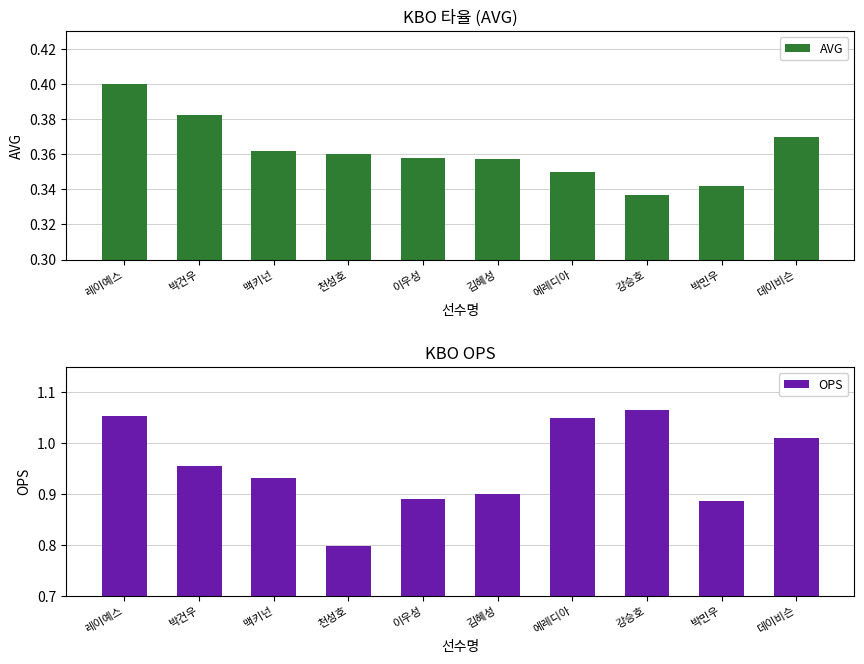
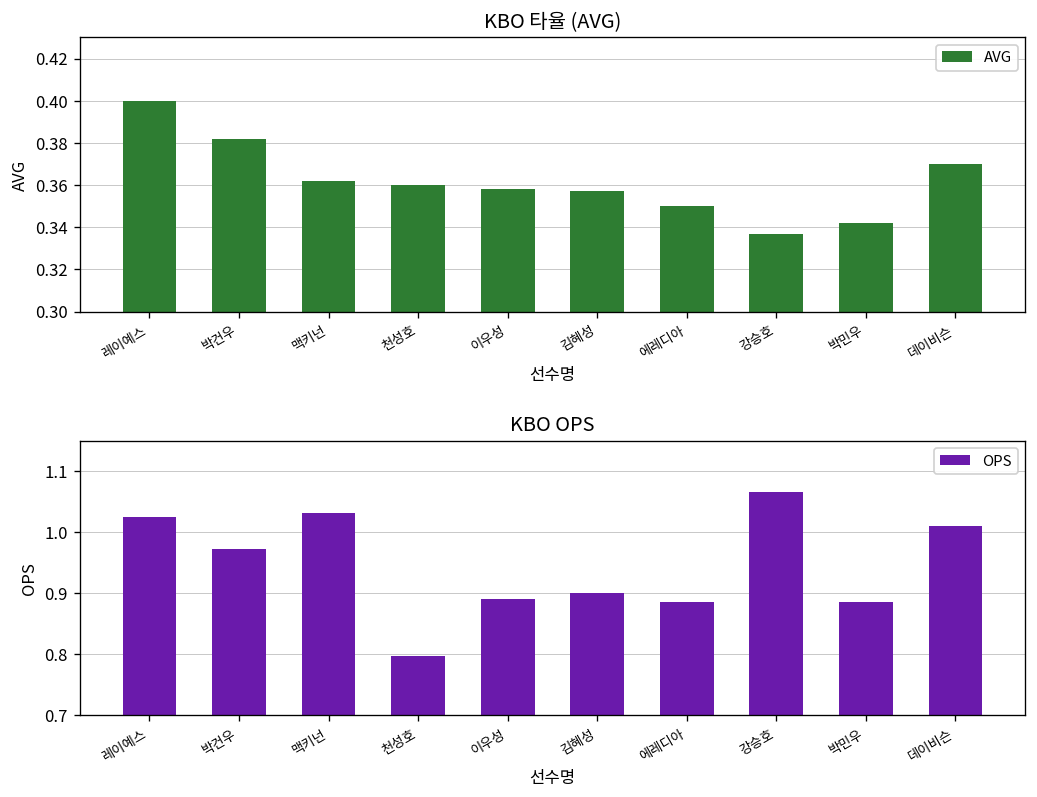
KBO OPS, 레이예스: 1.05 -> 1.03
KBO OPS, 박건우: 0.96 -> 0.97
KBO OPS, 맥키넌: 0.93 -> 1.03
KBO OPS, 에레디아: 1.05 -> 0.89
